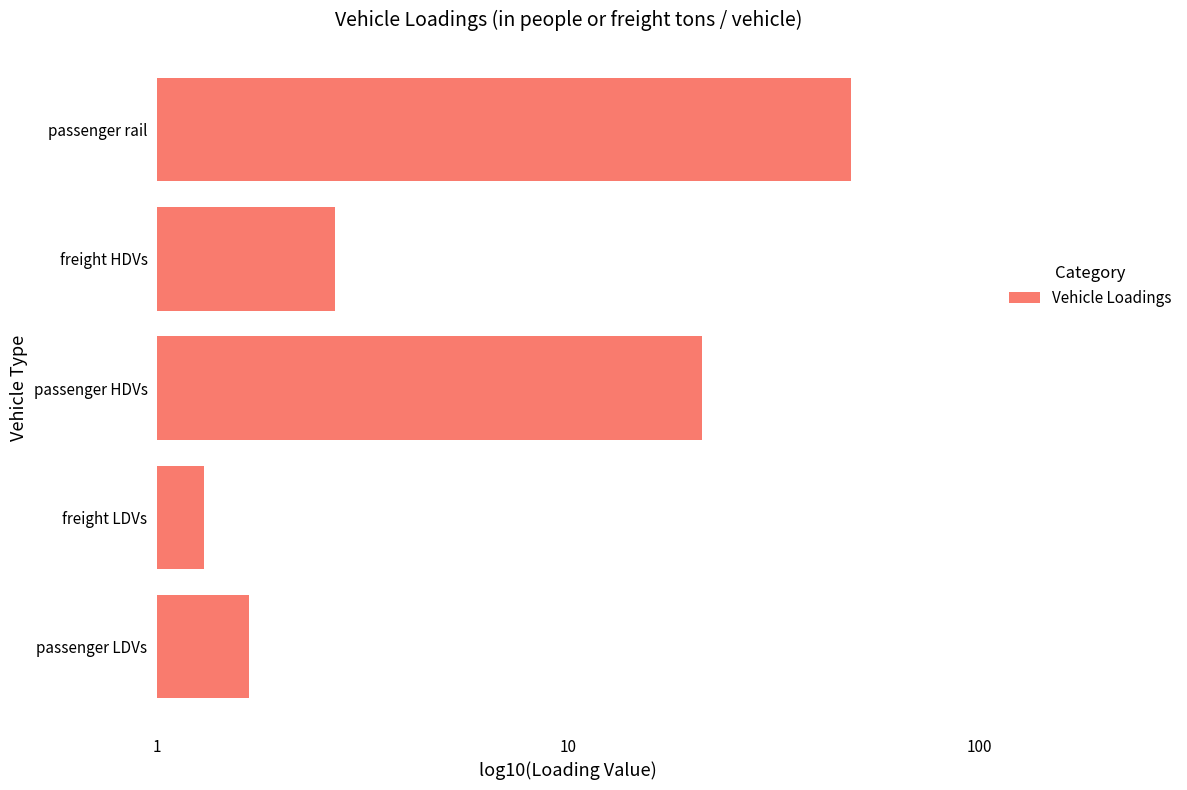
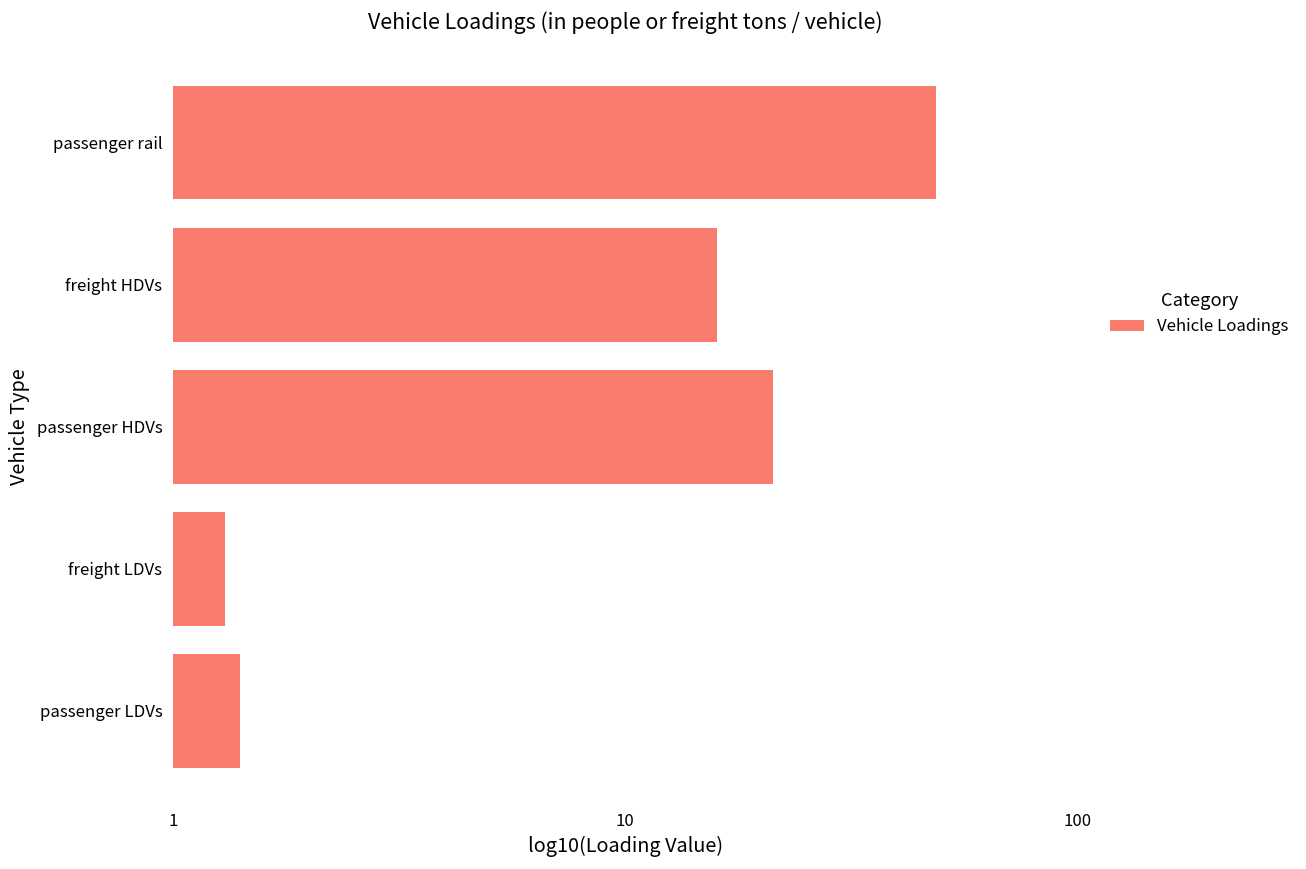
freight HDVs: 2.7 -> 16.0
passenger LDVs: 1.67 -> 1.41
